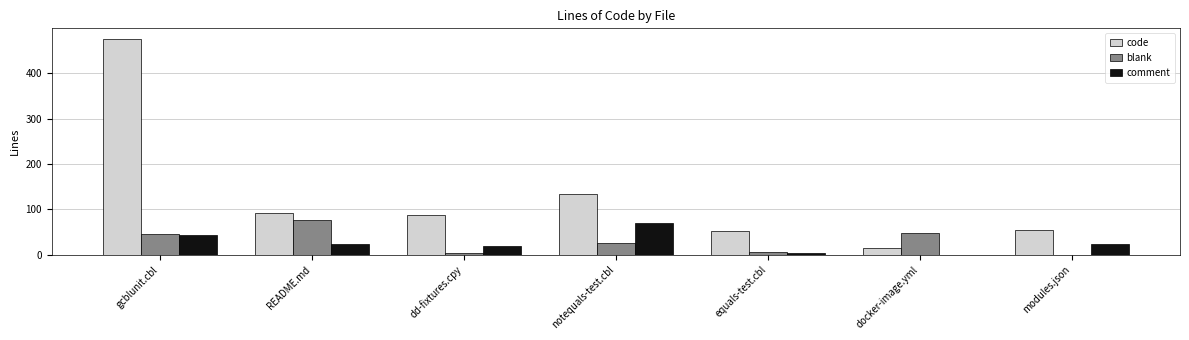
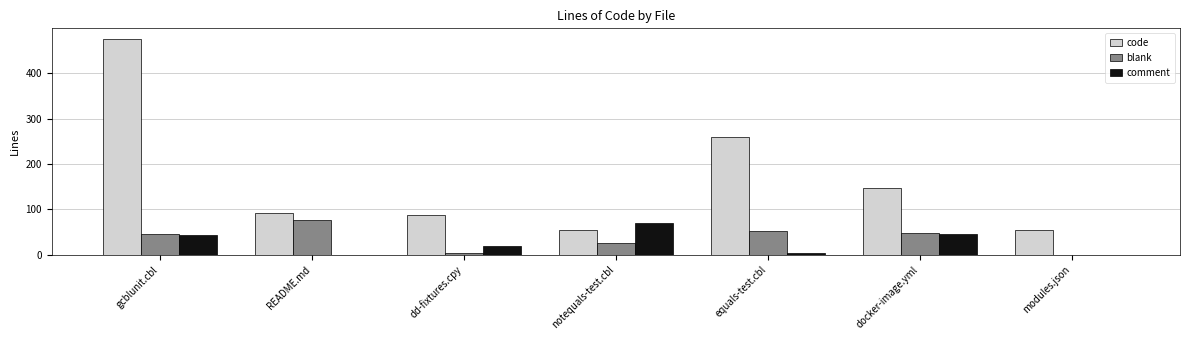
comment, README.md: 20 -> 0
code, notequals-test.cbl: 130 -> 50
code, equals-test.cbl: 50 -> 260
blank, equals-test.cbl: 10 -> 50
code, docker-image.yml: 20 -> 150
comment, docker-image.yml: 0 -> 50
comment, modules.json: 20 -> 0
